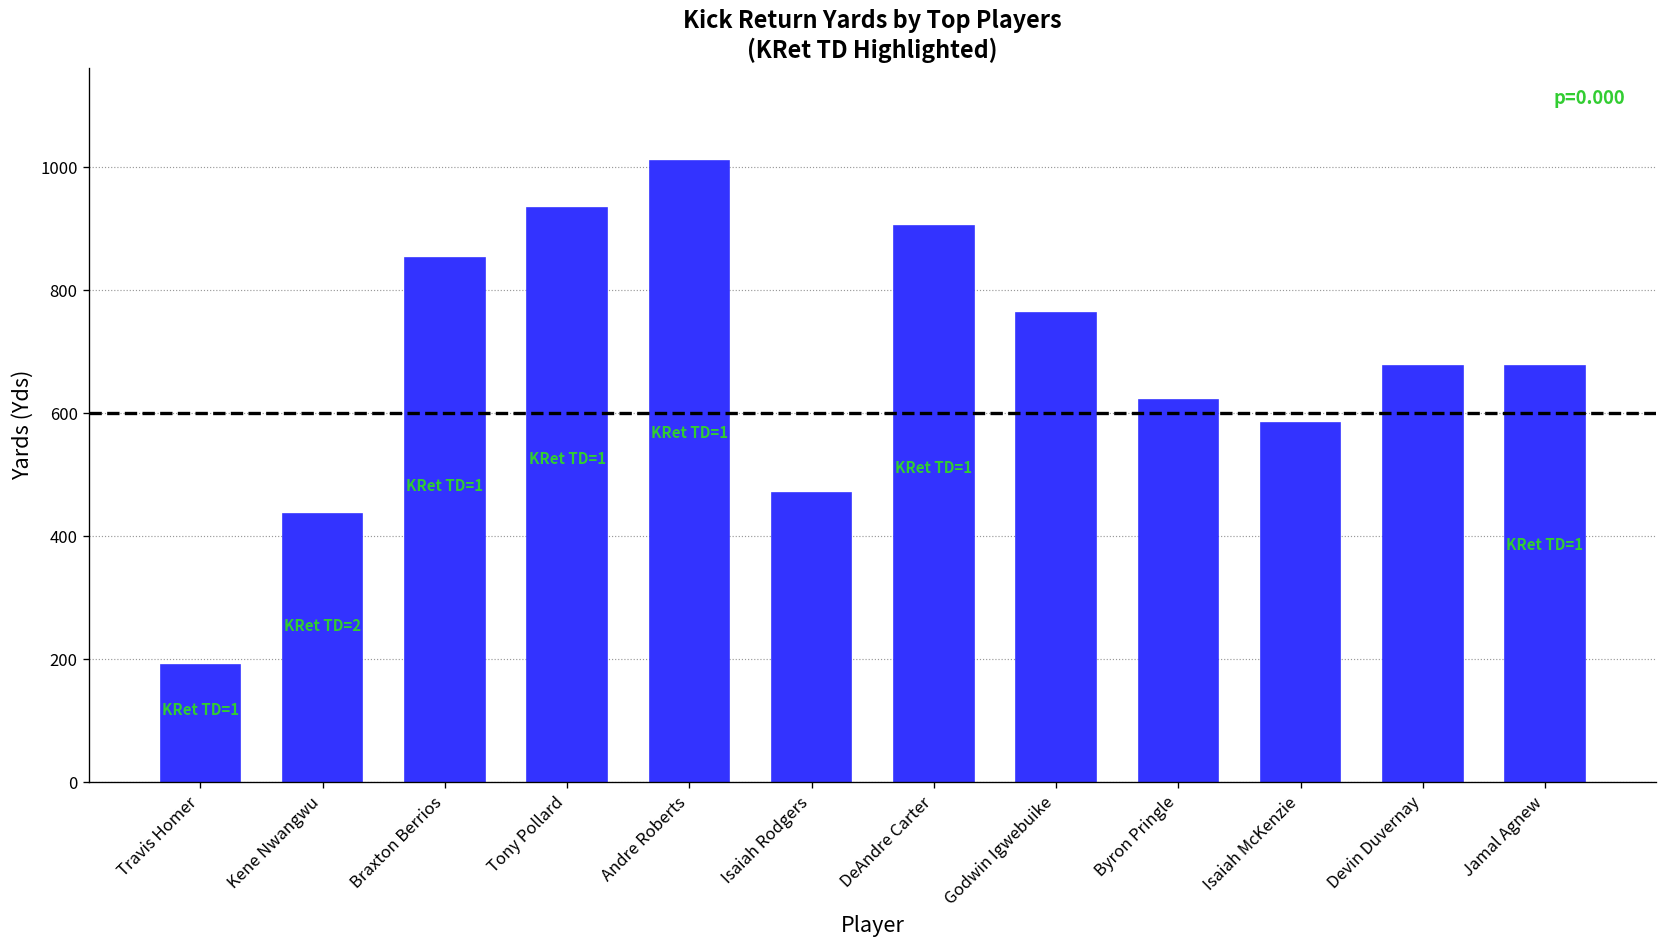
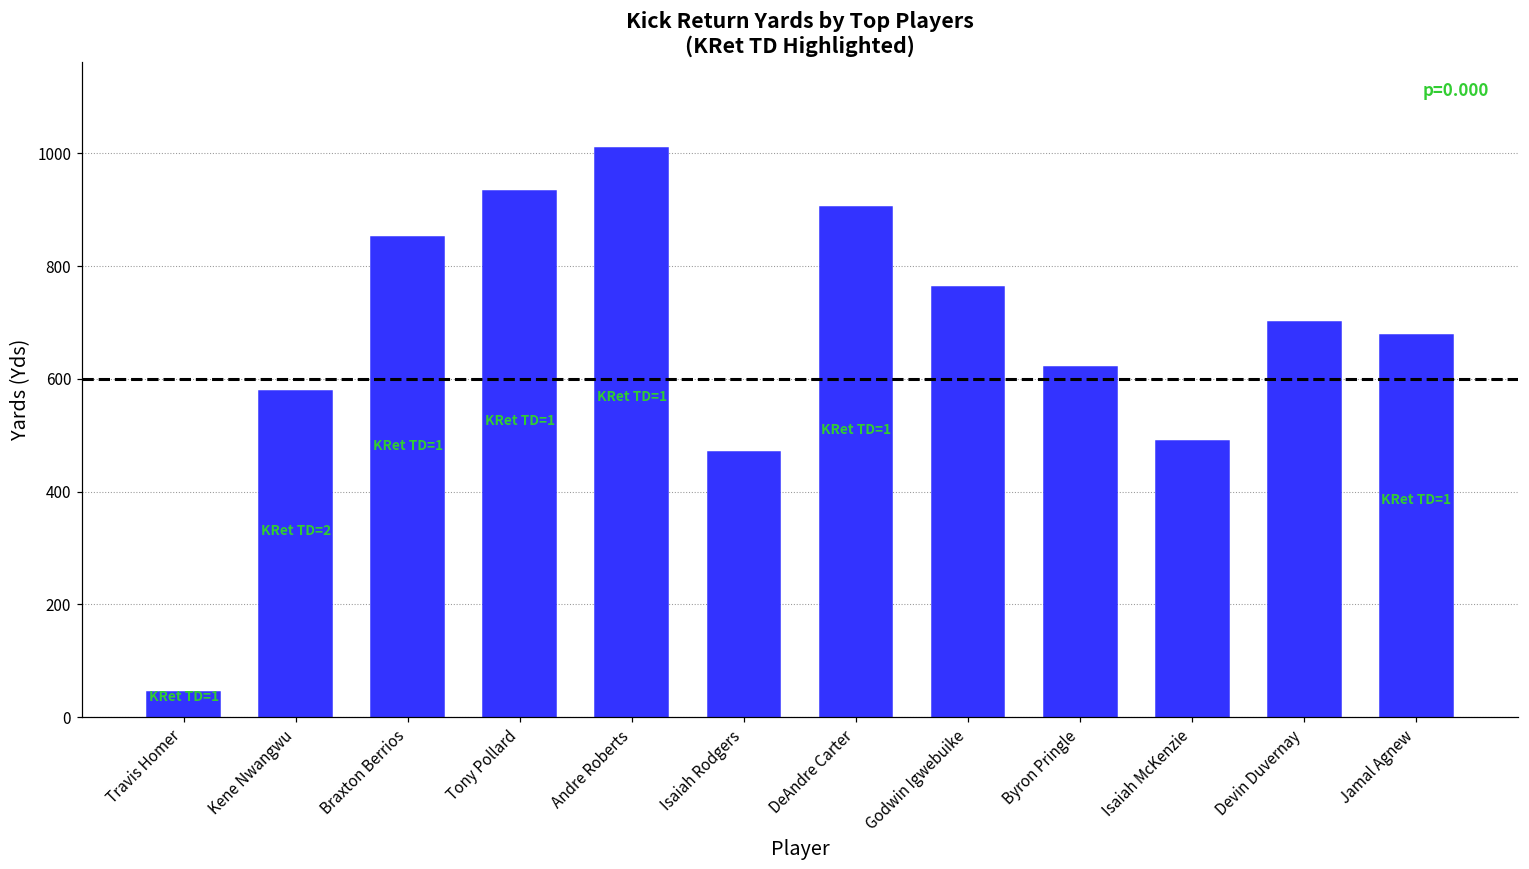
Travis Homer: 190 -> 40
Kene Nwangwu: 440 -> 580
Isaiah McKenzie: 580 -> 490
Devin Duvernay: 680 -> 700
